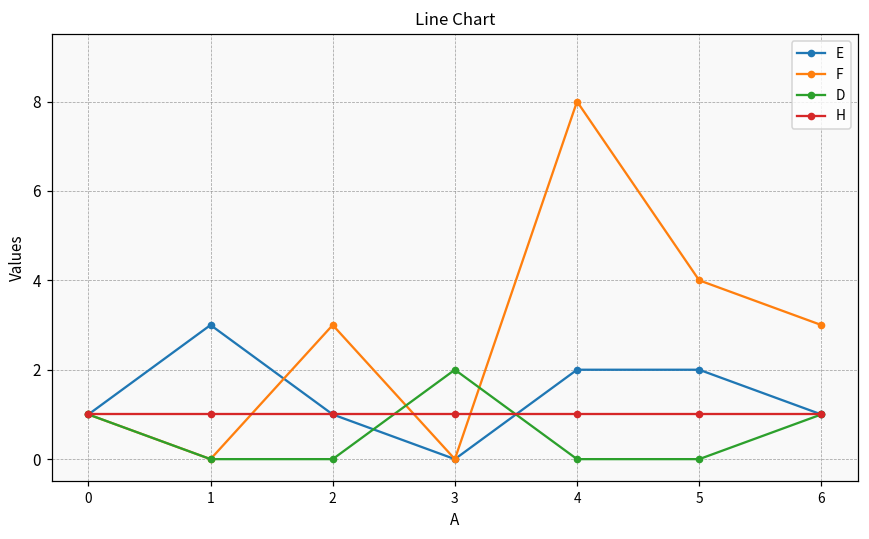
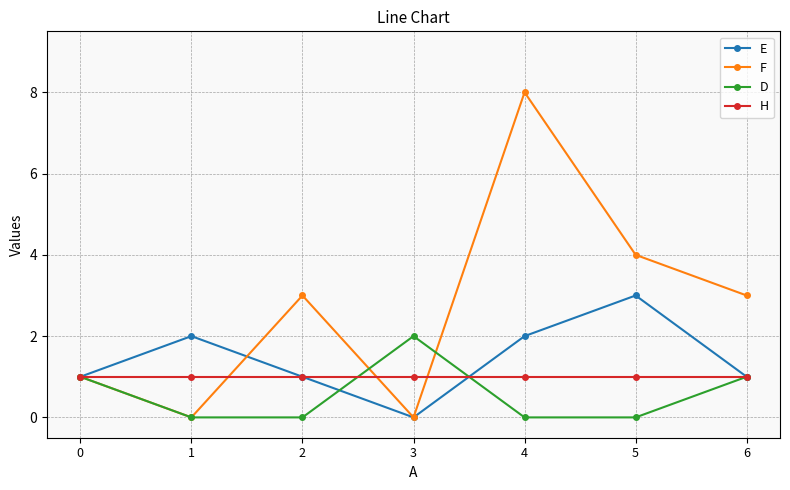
E, 1: 3 -> 2
E, 5: 2 -> 3
